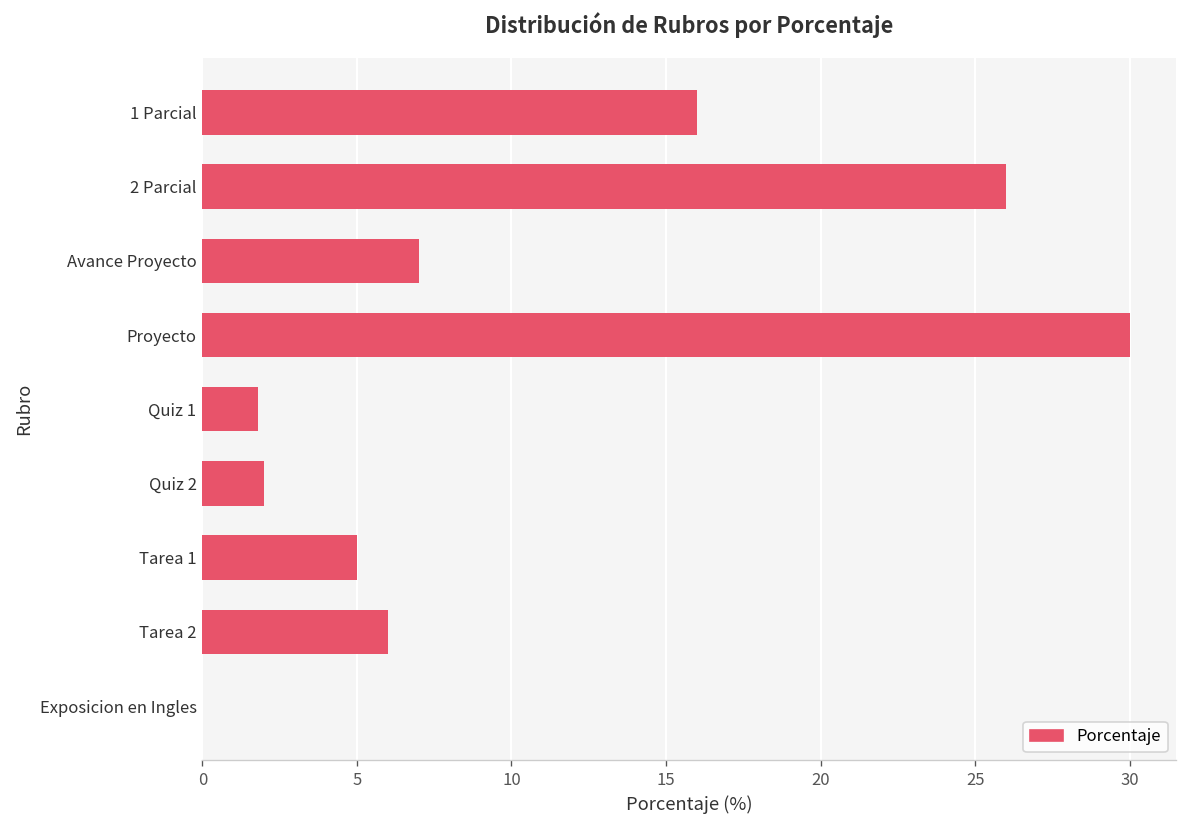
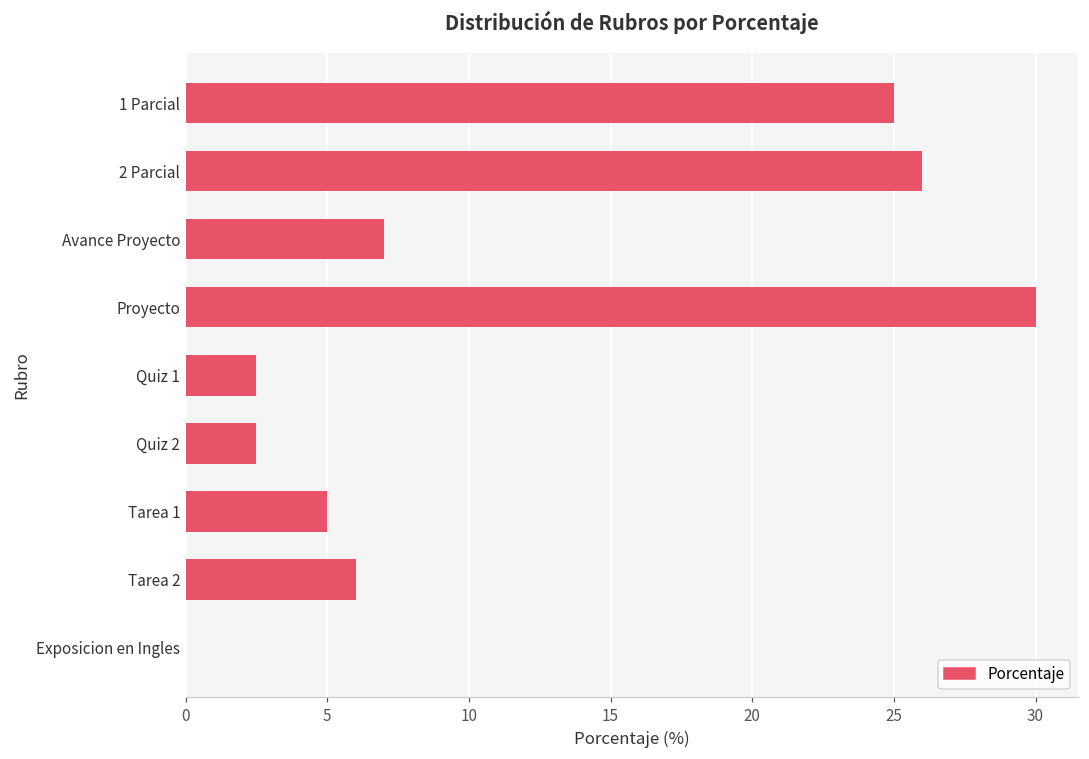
1 Parcial: 16 -> 25
Quiz 1: 1.8 -> 2.5
Quiz 2: 2.0 -> 2.5
